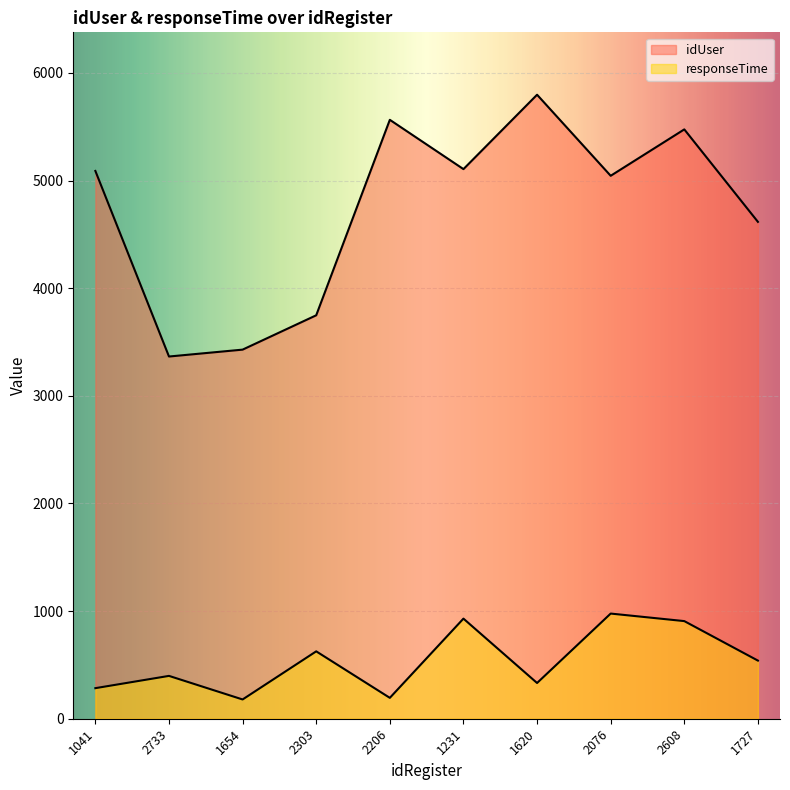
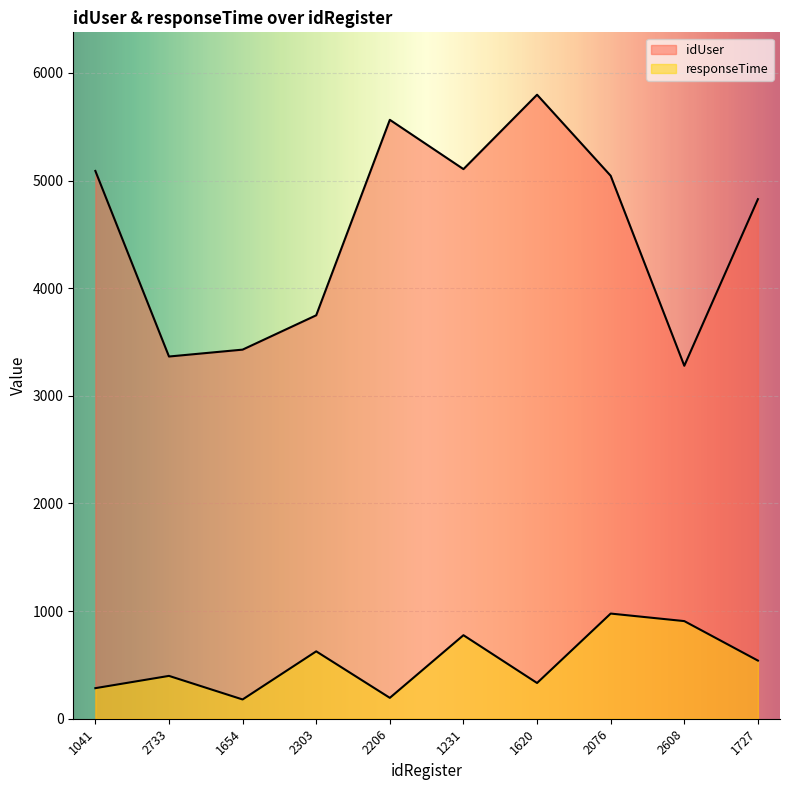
responseTime, 1231: 930 -> 780
idUser, 2608: 5480 -> 3280
idUser, 1727: 4620 -> 4830
